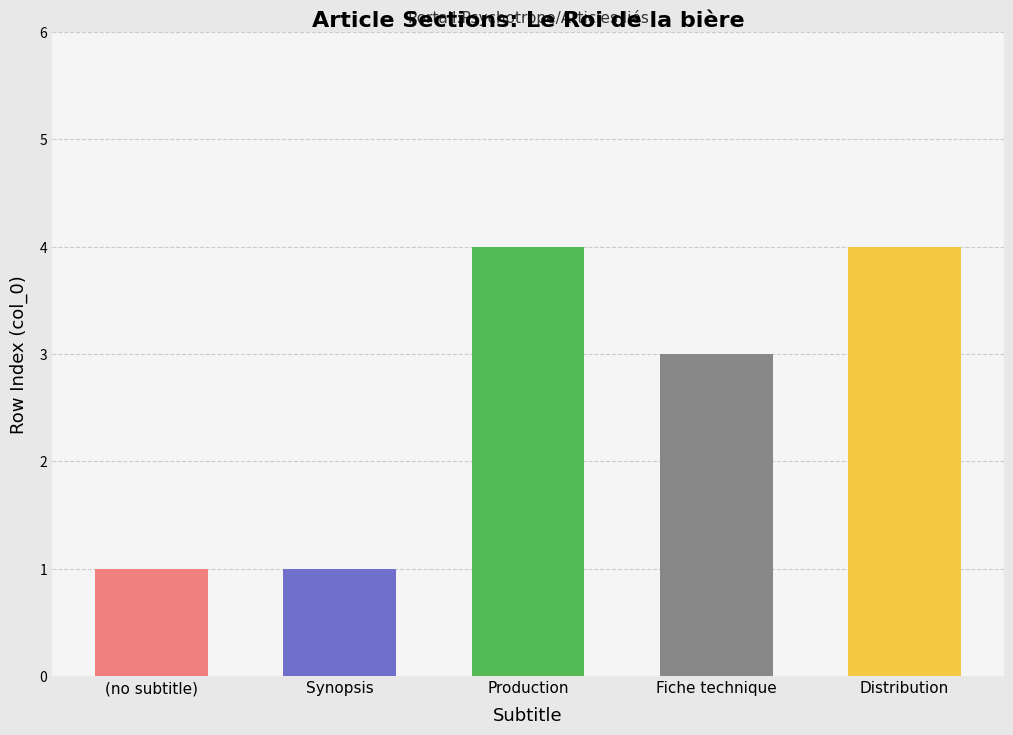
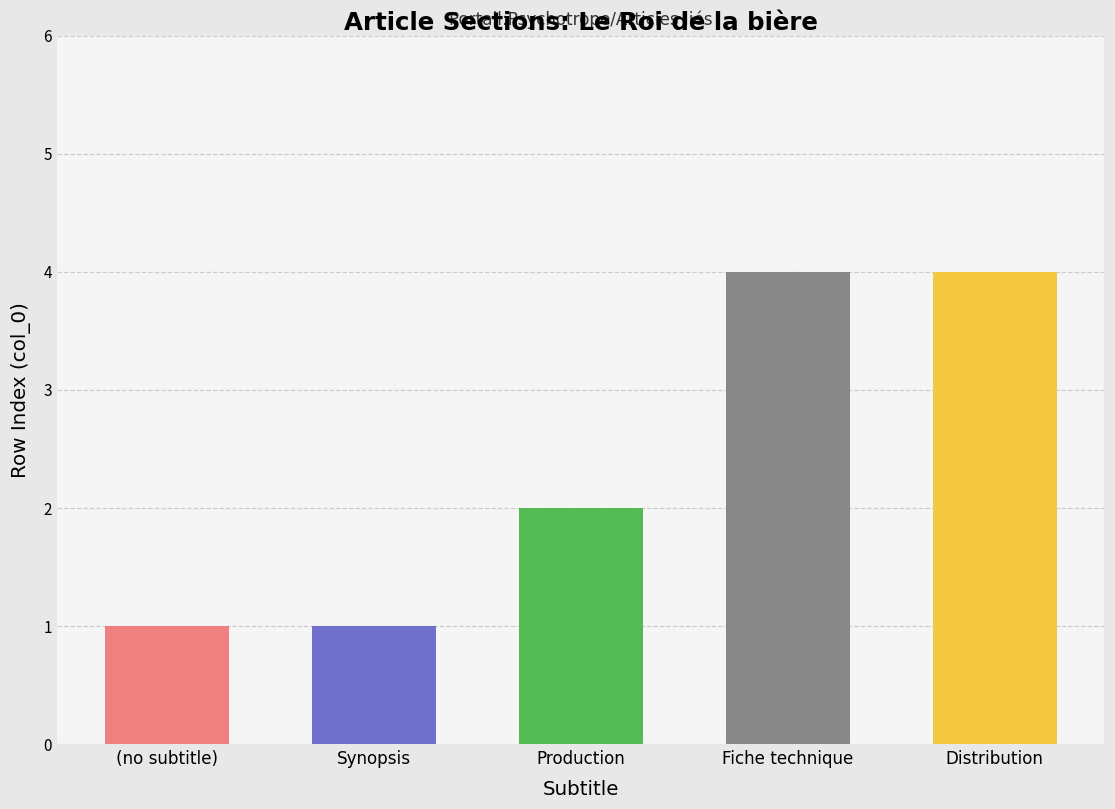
Production: 4 -> 2
Fiche technique: 3 -> 4
